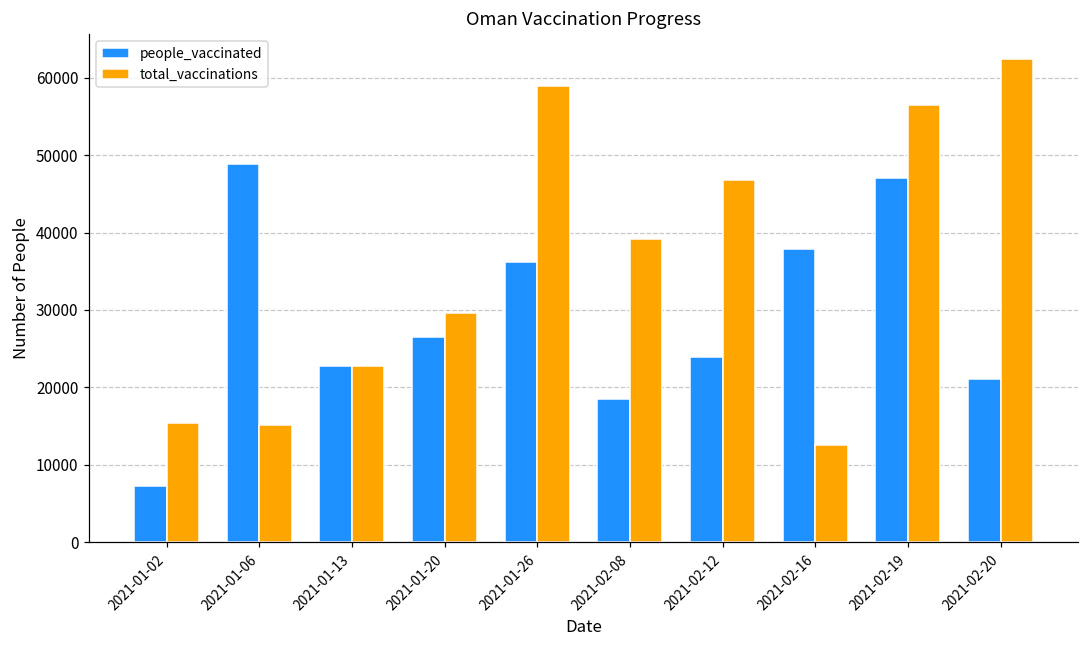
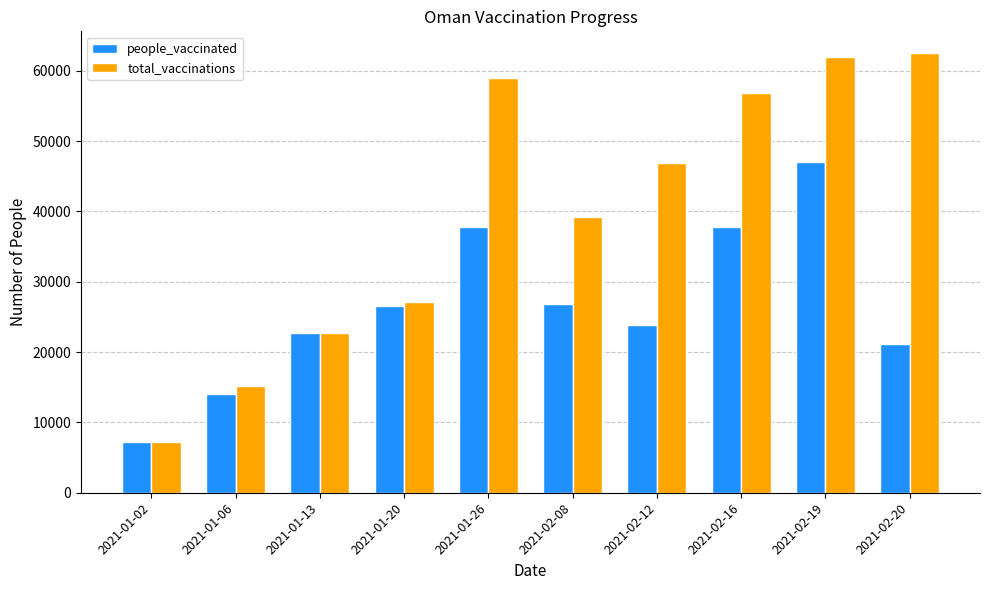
total_vaccinations, 2021-01-02: 15000 -> 7000
people_vaccinated, 2021-01-06: 49000 -> 14000
total_vaccinations, 2021-01-20: 30000 -> 27000
people_vaccinated, 2021-01-26: 36000 -> 38000
people_vaccinated, 2021-02-08: 18000 -> 27000
total_vaccinations, 2021-02-16: 13000 -> 57000
total_vaccinations, 2021-02-19: 56000 -> 62000
